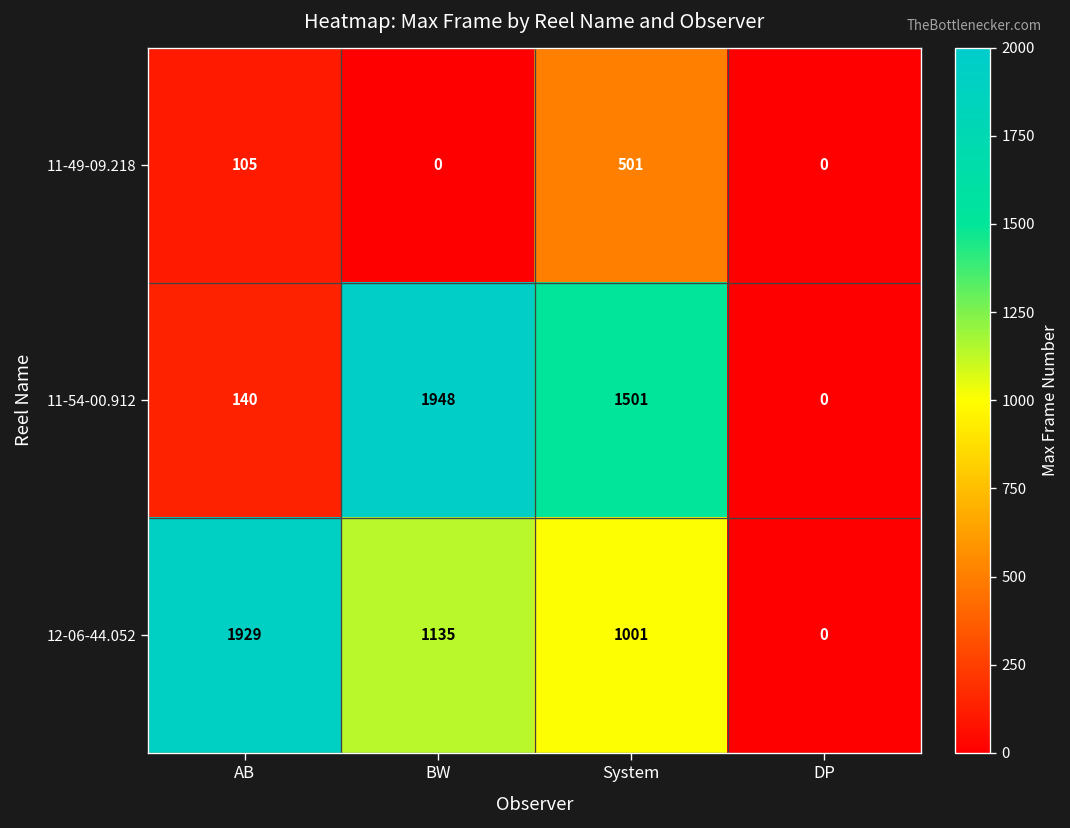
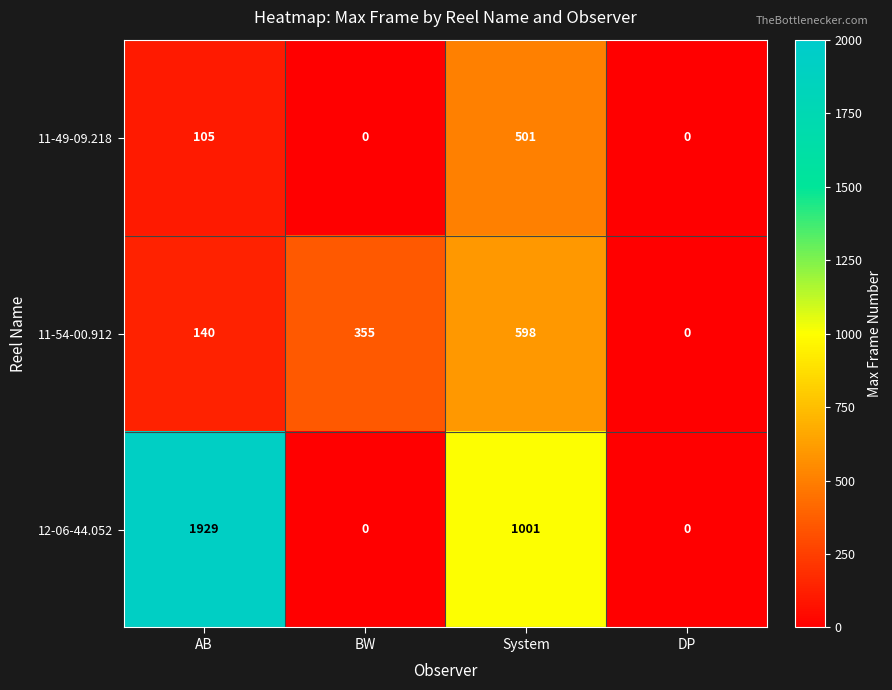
11-54-00.912, BW: 1948 -> 355
11-54-00.912, System: 1501 -> 598
12-06-44.052, BW: 1135 -> 0
